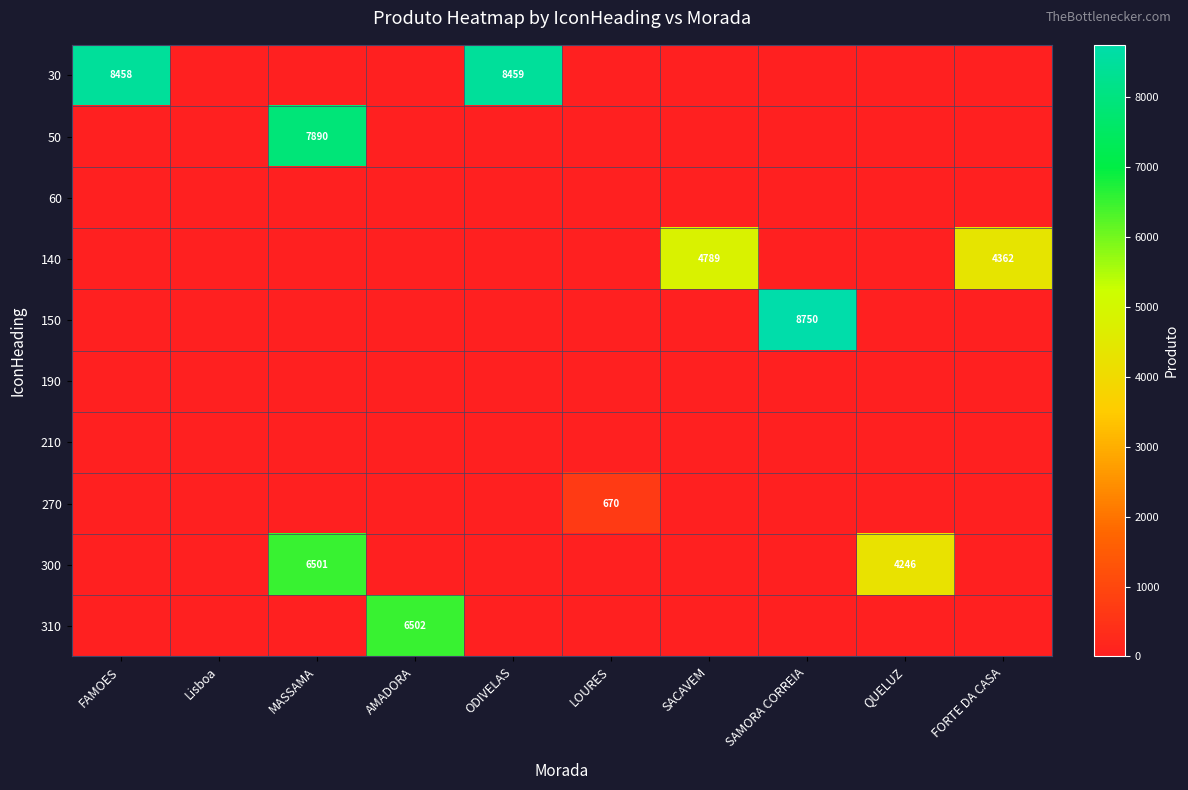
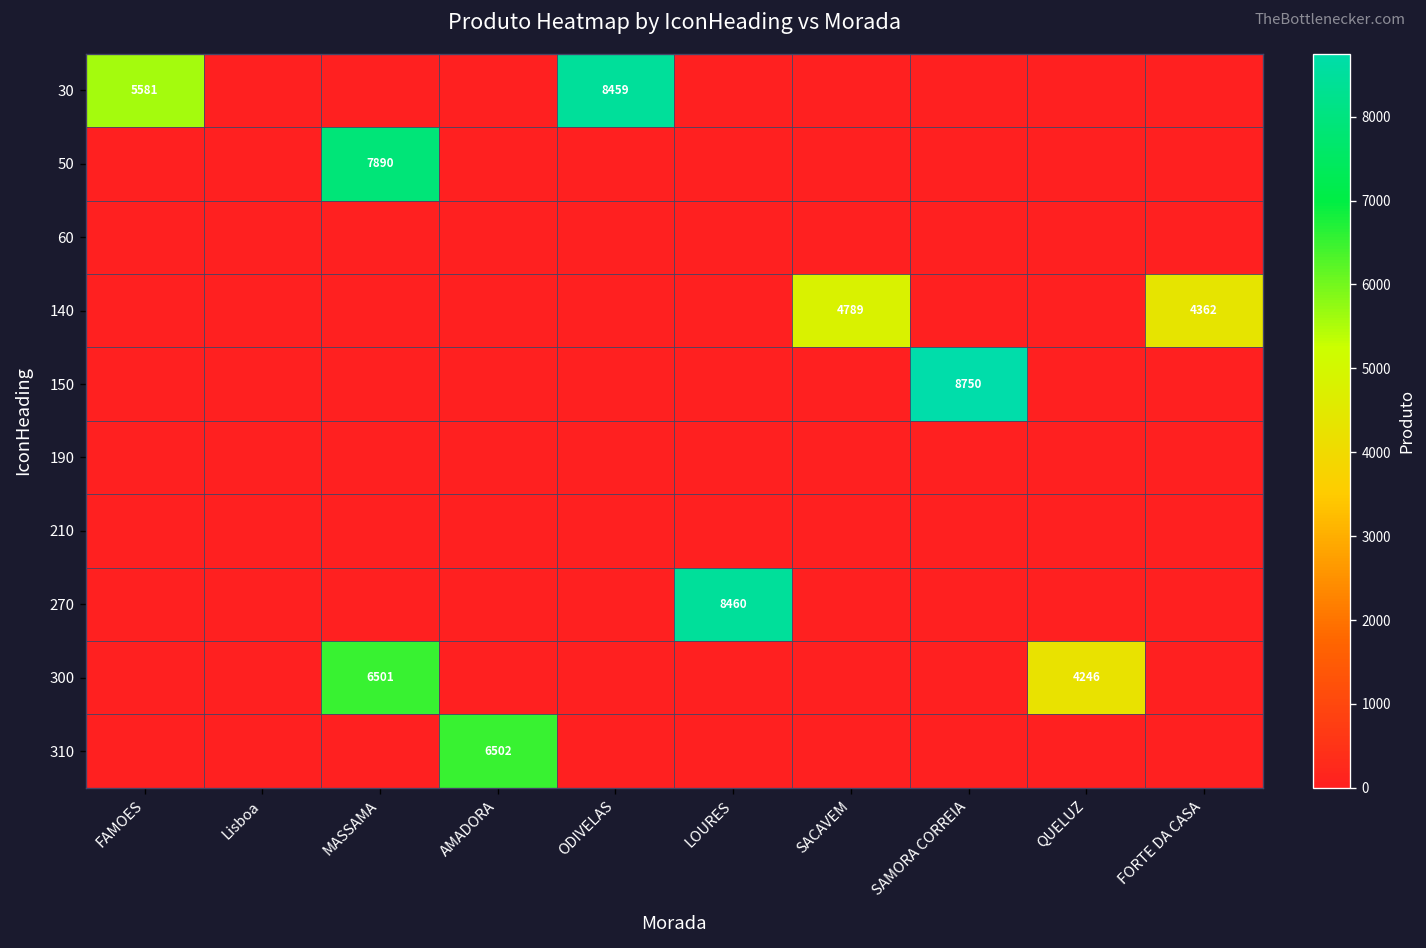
30, FAMOES: 8458 -> 5581
270, LOURES: 670 -> 8460
